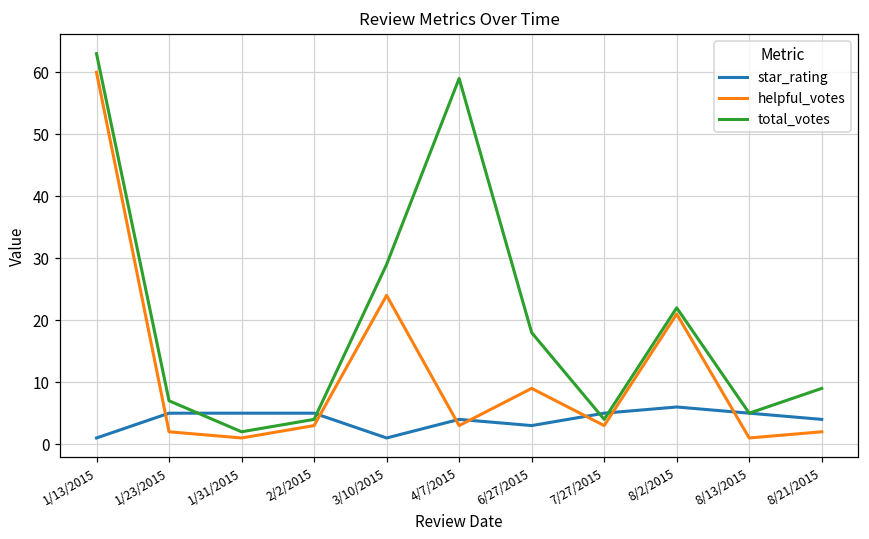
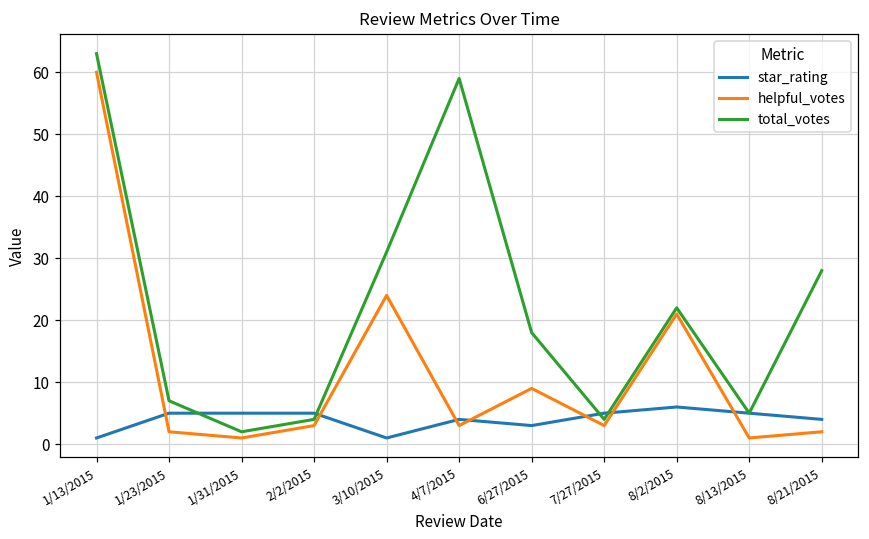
total_votes, 3/10/2015: 29 -> 31
total_votes, 8/21/2015: 9 -> 28
